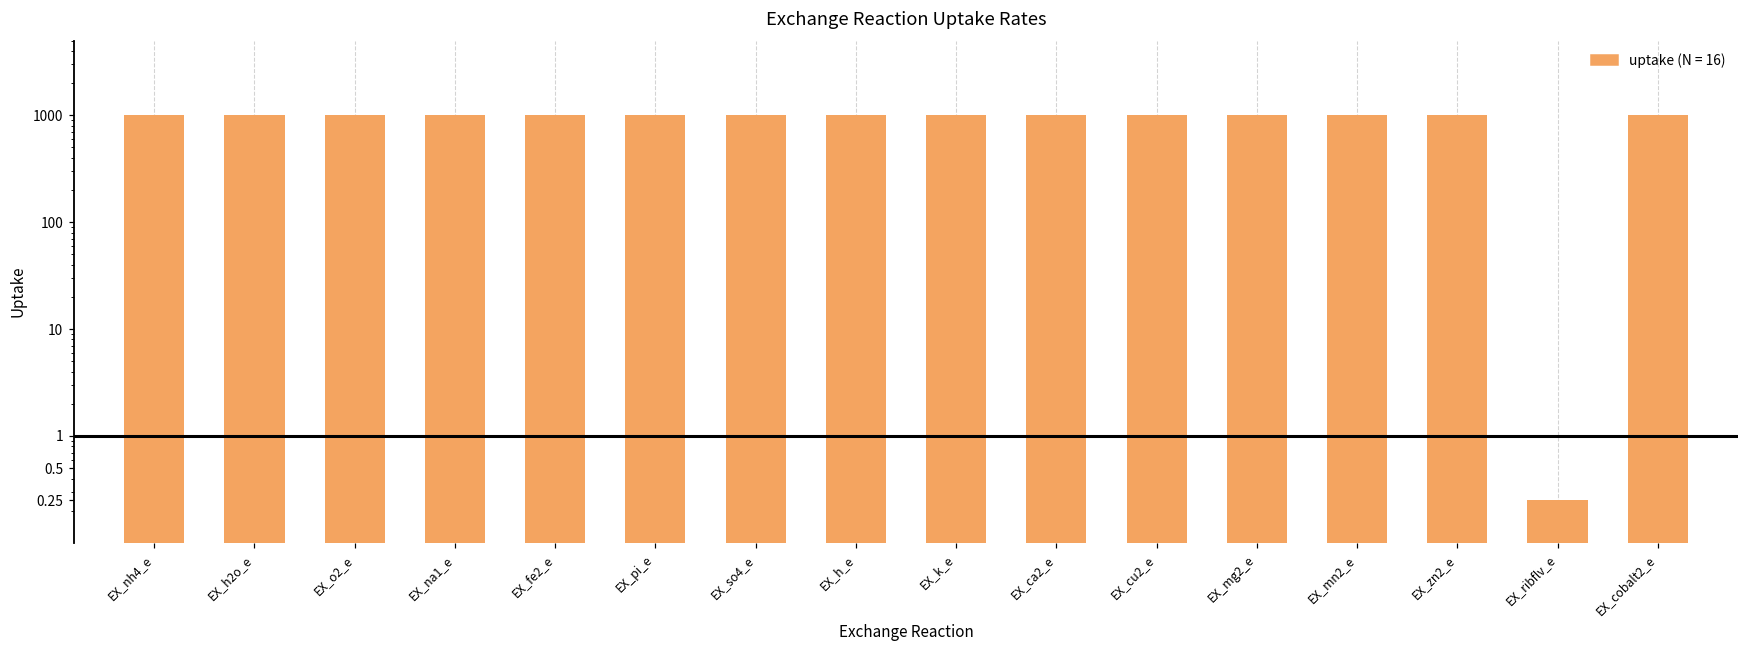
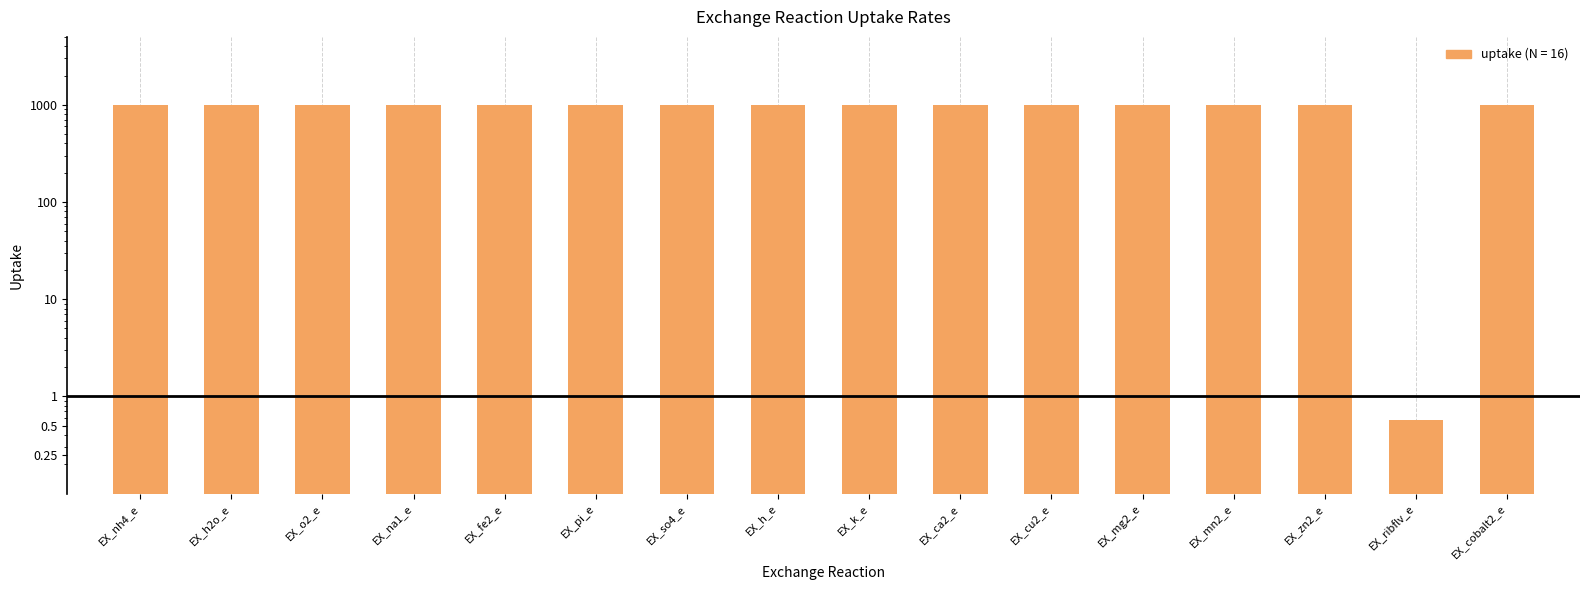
EX_ribflv_e: 0.25 -> 0.6
